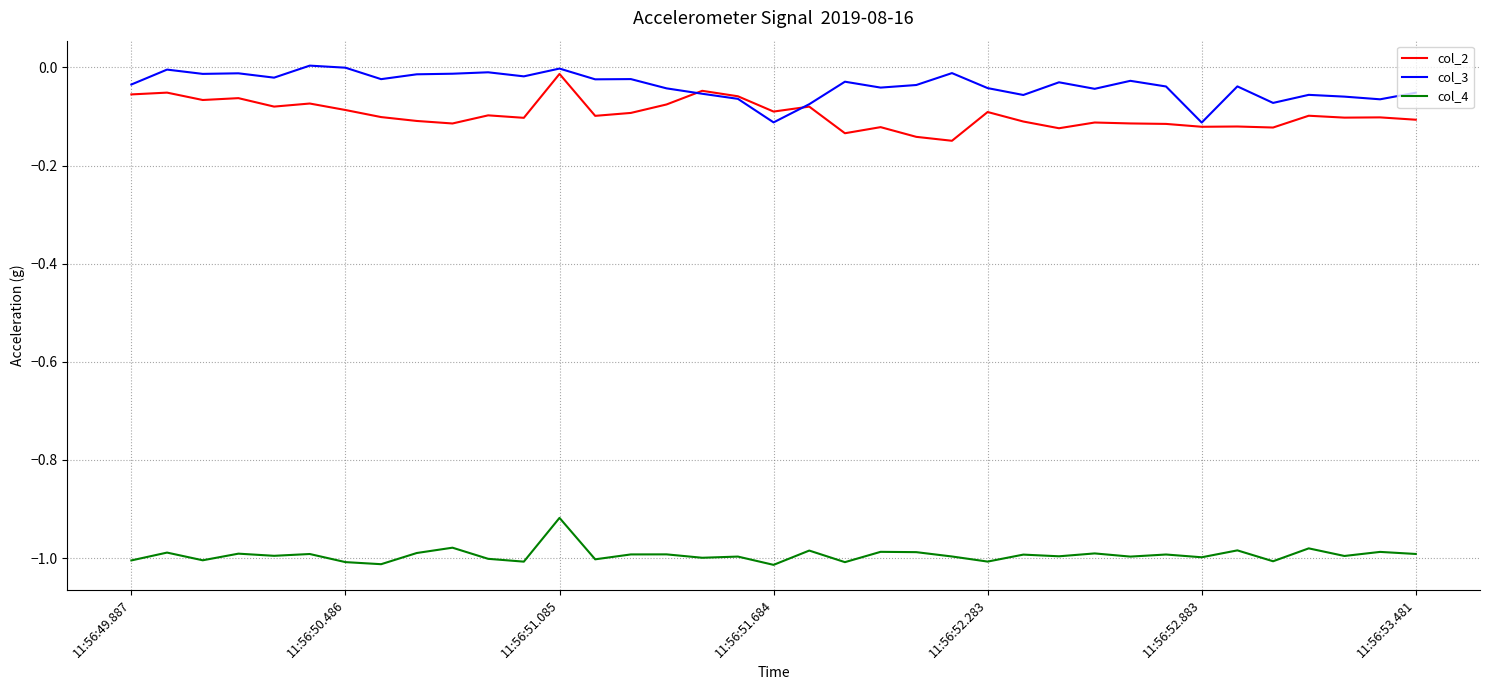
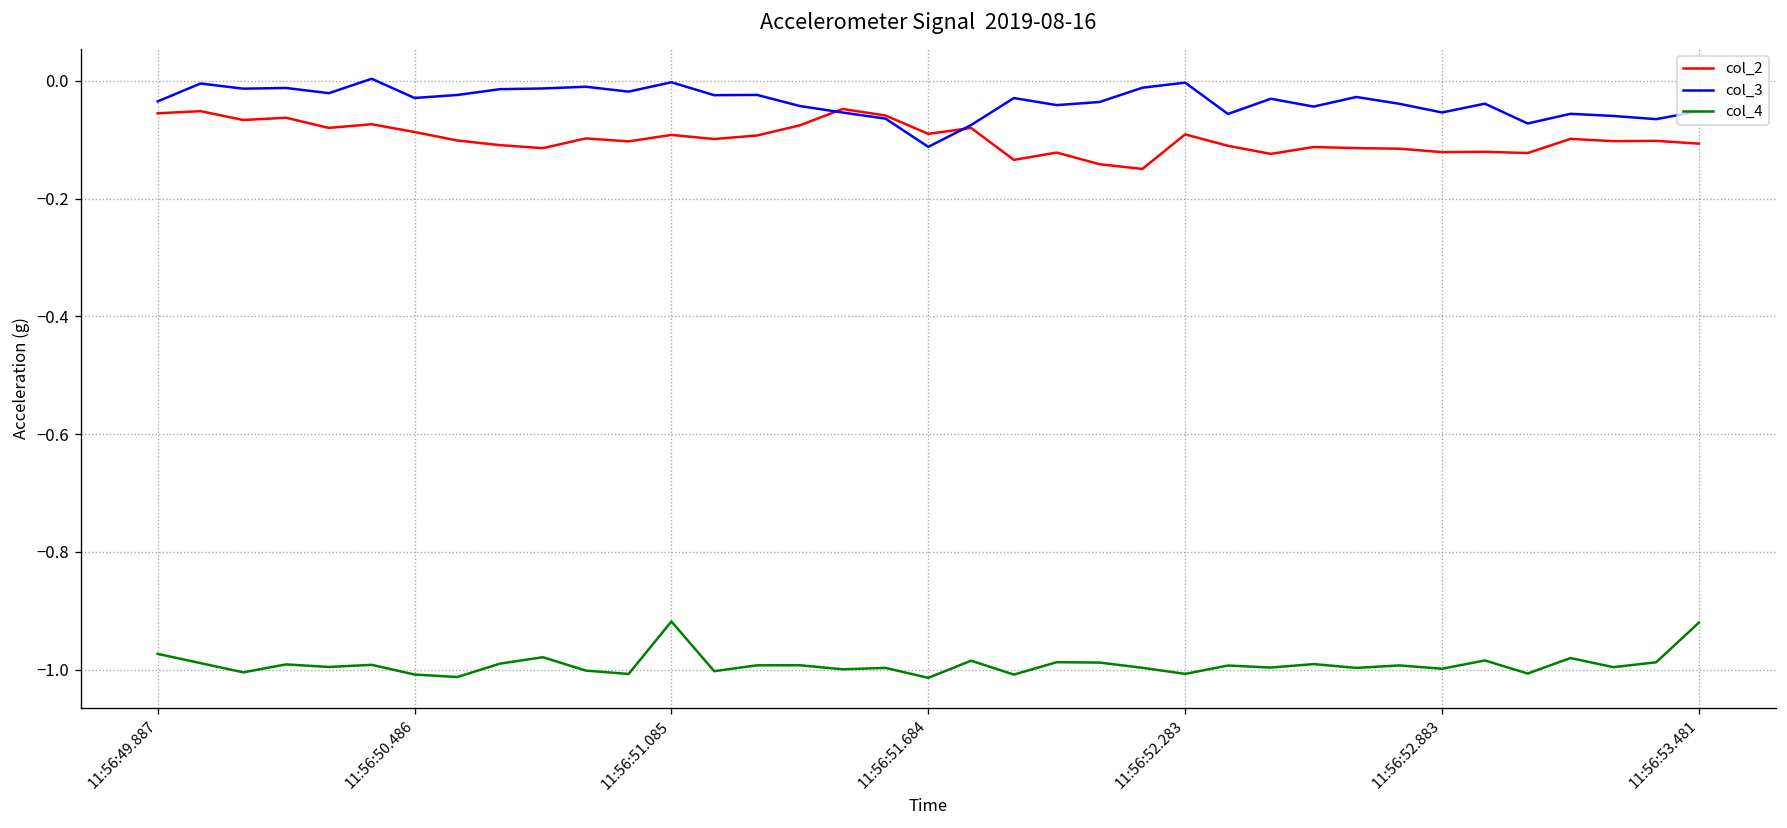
col_4, 11:56:49.887: -1.00 -> -0.97
col_3, 11:56:50.486: 0.00 -> -0.03
col_2, 11:56:51.085: -0.01 -> -0.09
col_3, 11:56:52.283: -0.04 -> 0.00
col_3, 11:56:52.883: -0.11 -> -0.05
col_4, 11:56:53.481: -0.99 -> -0.92
